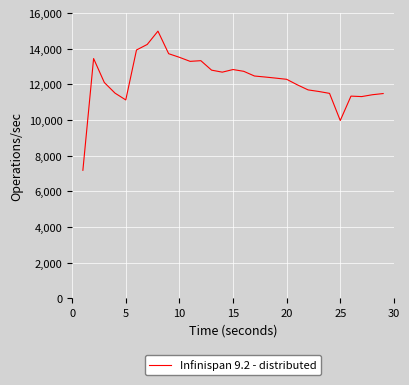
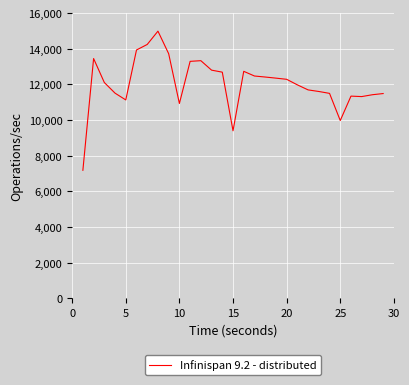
10: 13,500 -> 10,900
15: 12,800 -> 9,400
